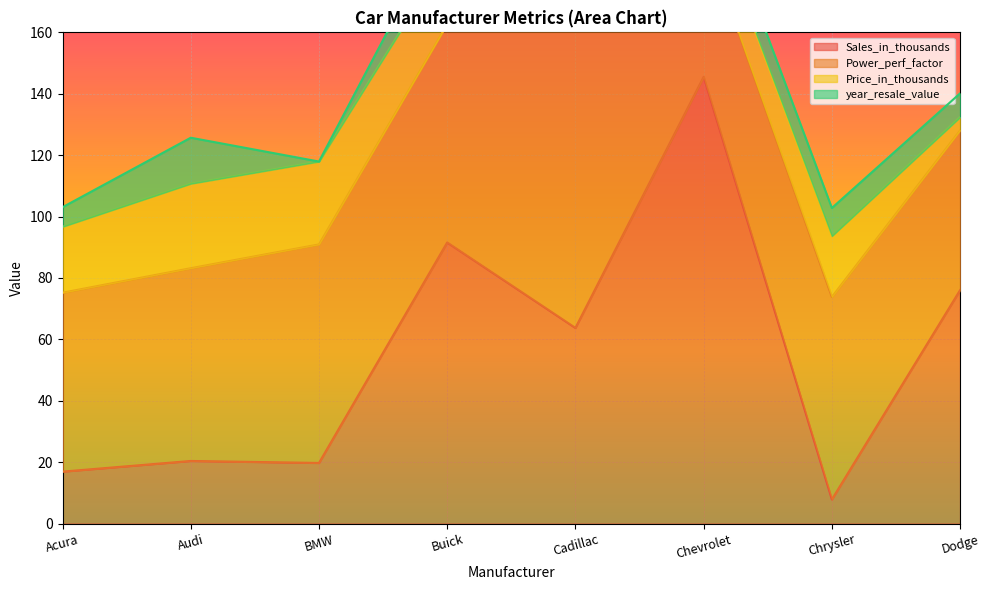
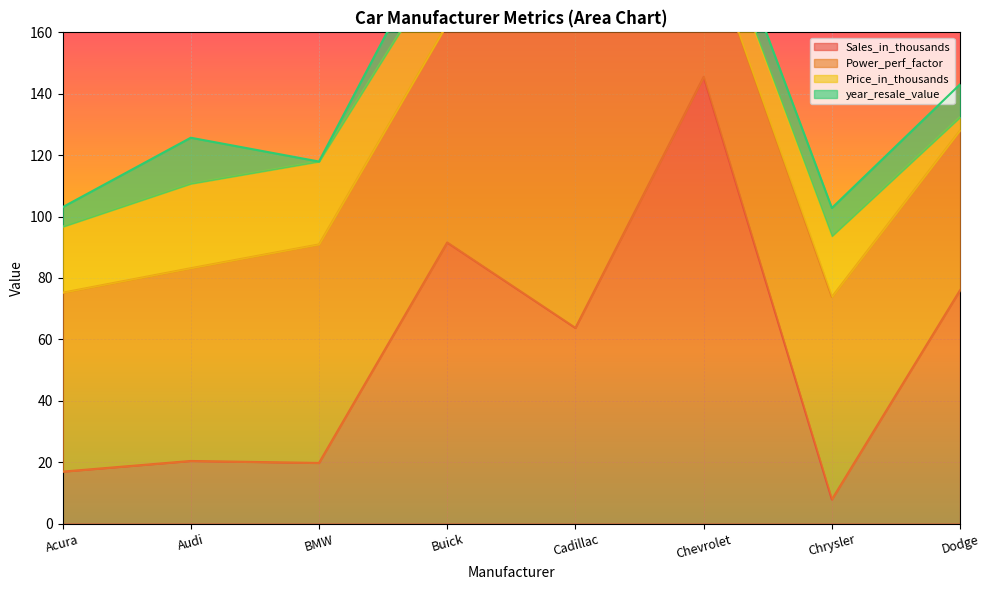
year_resale_value, Dodge: 8 -> 11
